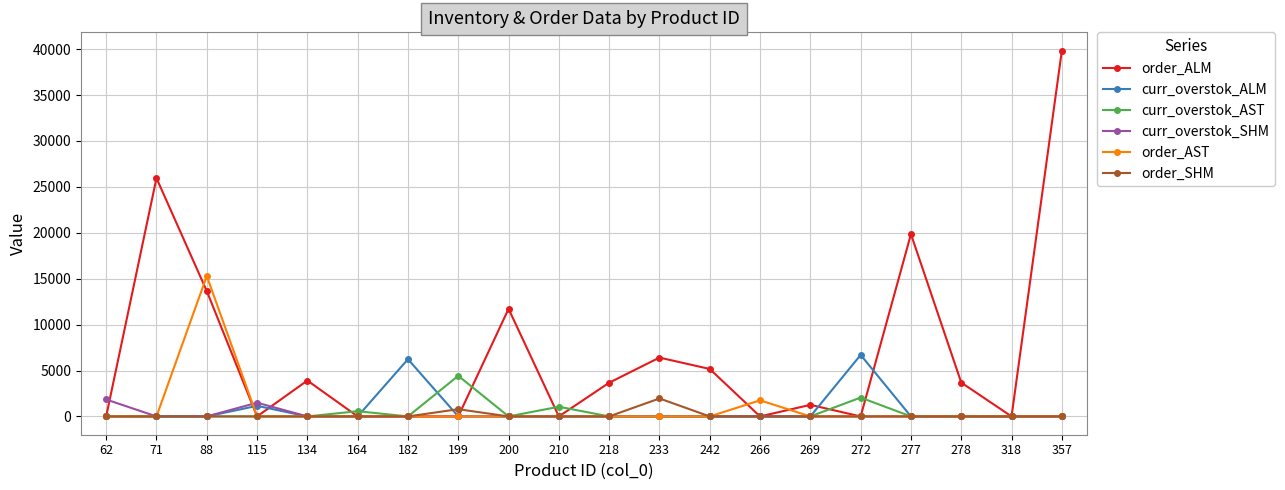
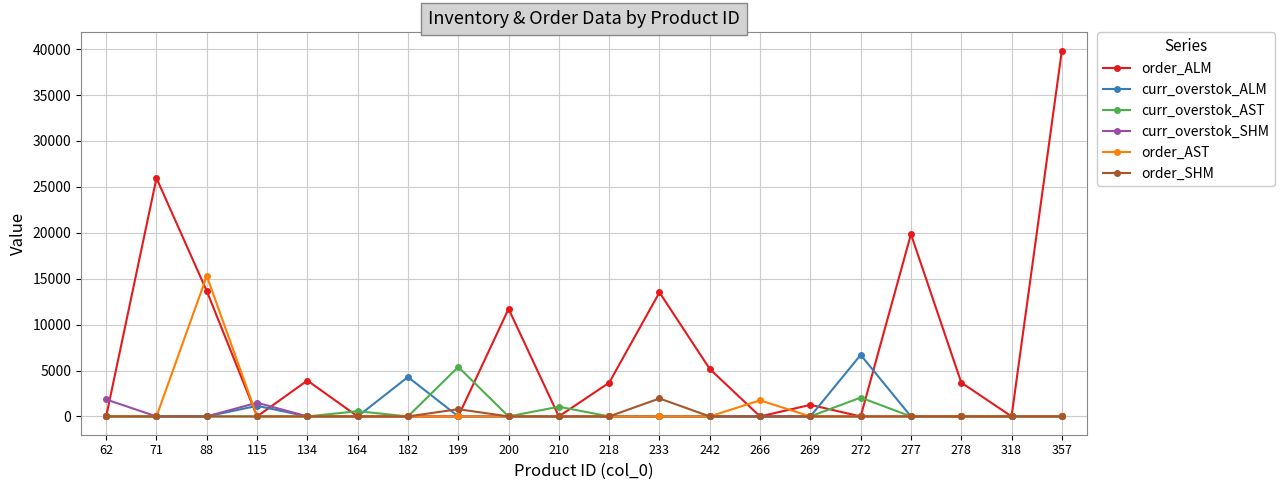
curr_overstok_ALM, 182: 6000 -> 4000
curr_overstok_AST, 199: 4000 -> 5000
order_ALM, 233: 6000 -> 14000
